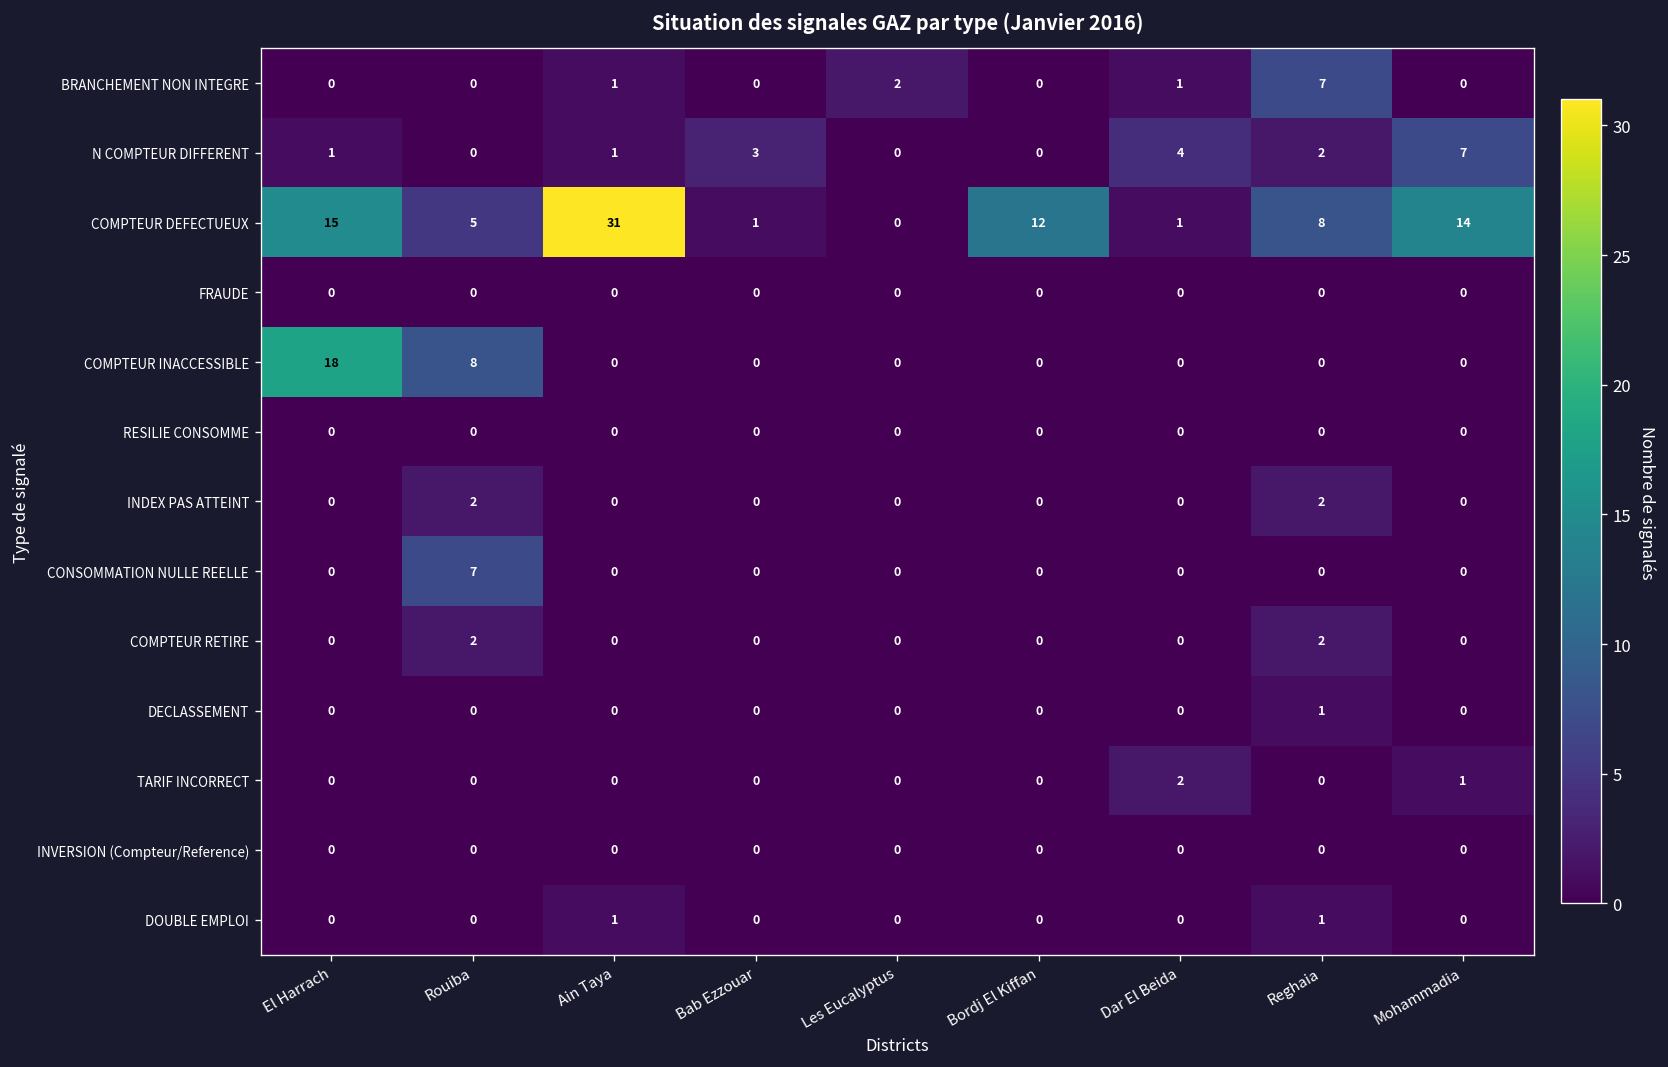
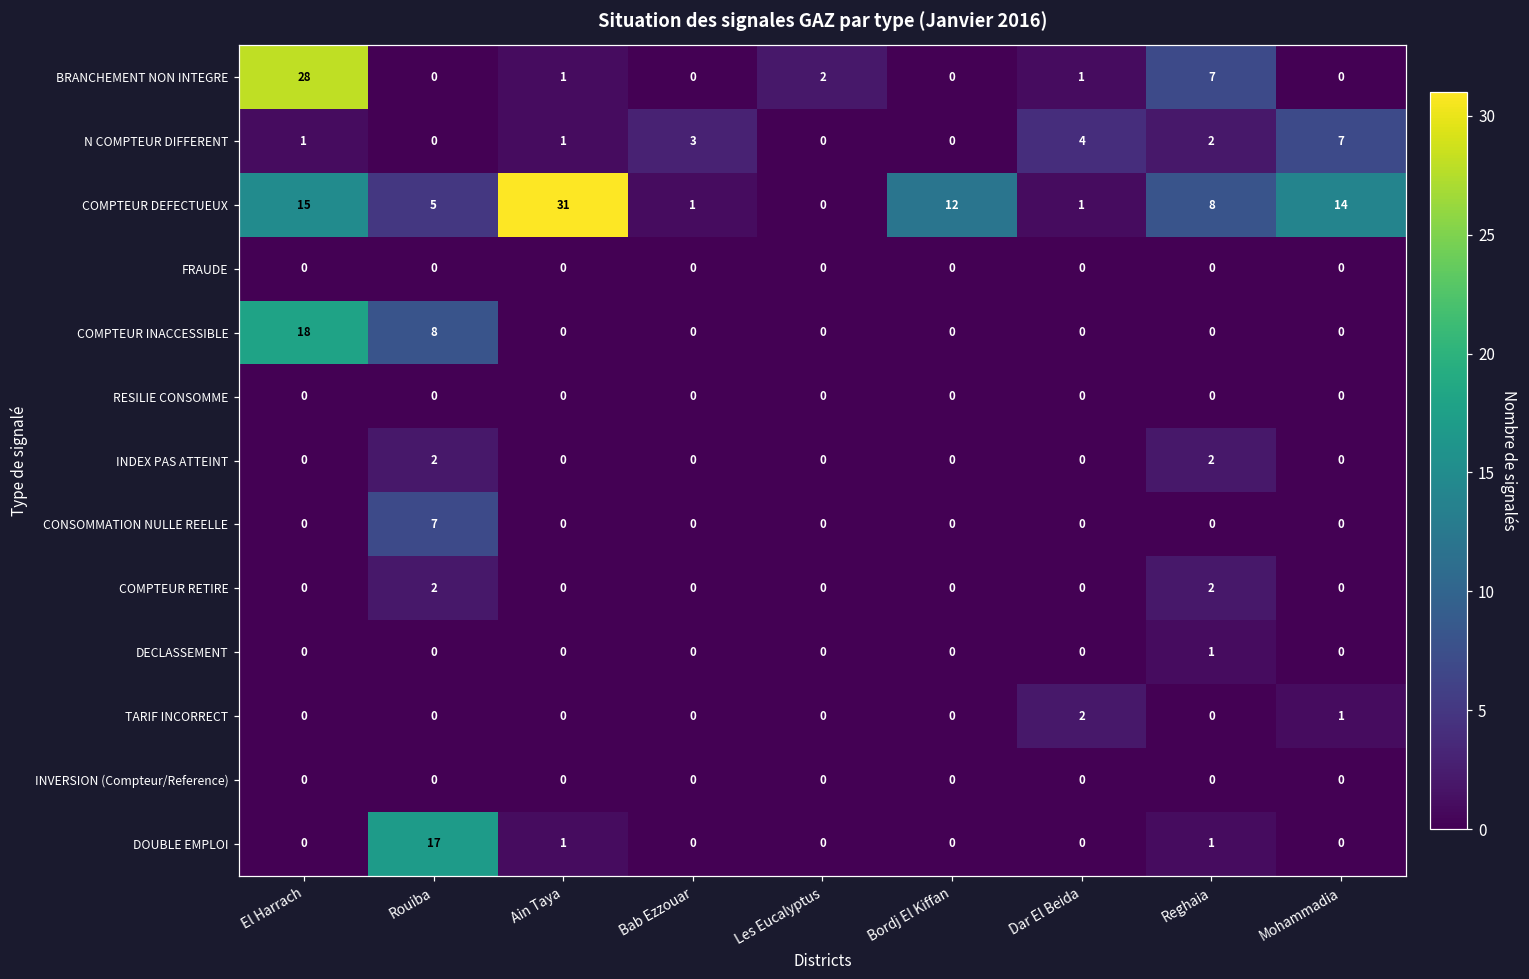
BRANCHEMENT NON INTEGRE, El Harrach: 0 -> 28
DOUBLE EMPLOI, Rouiba: 0 -> 17
